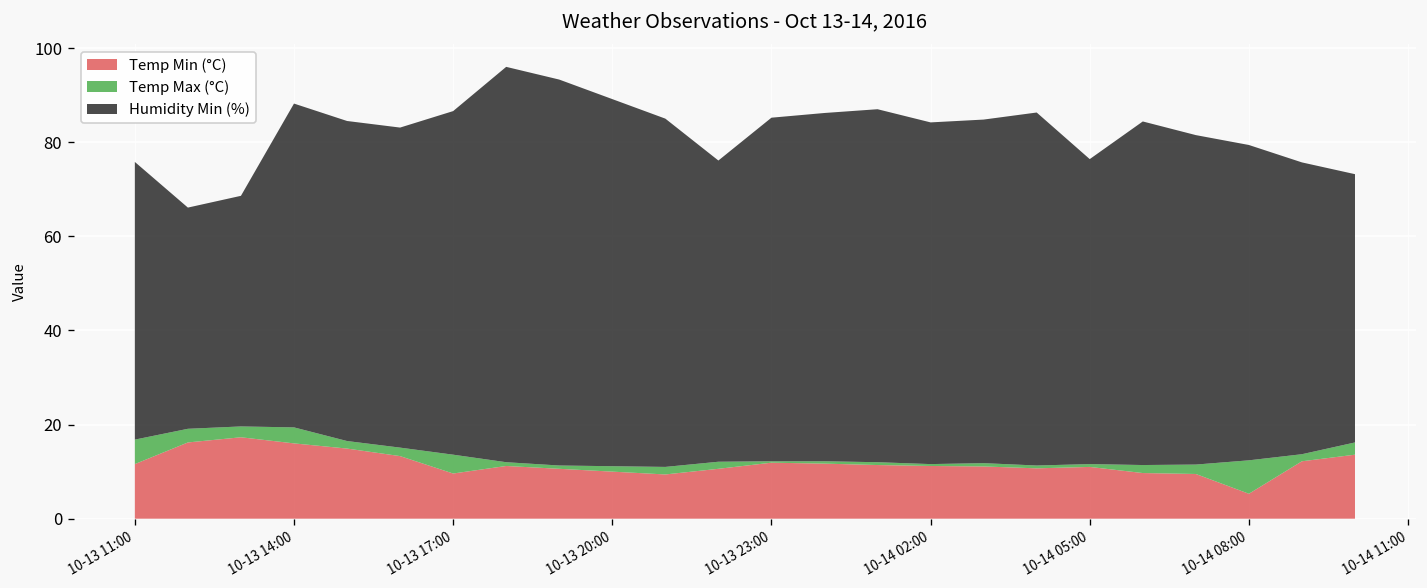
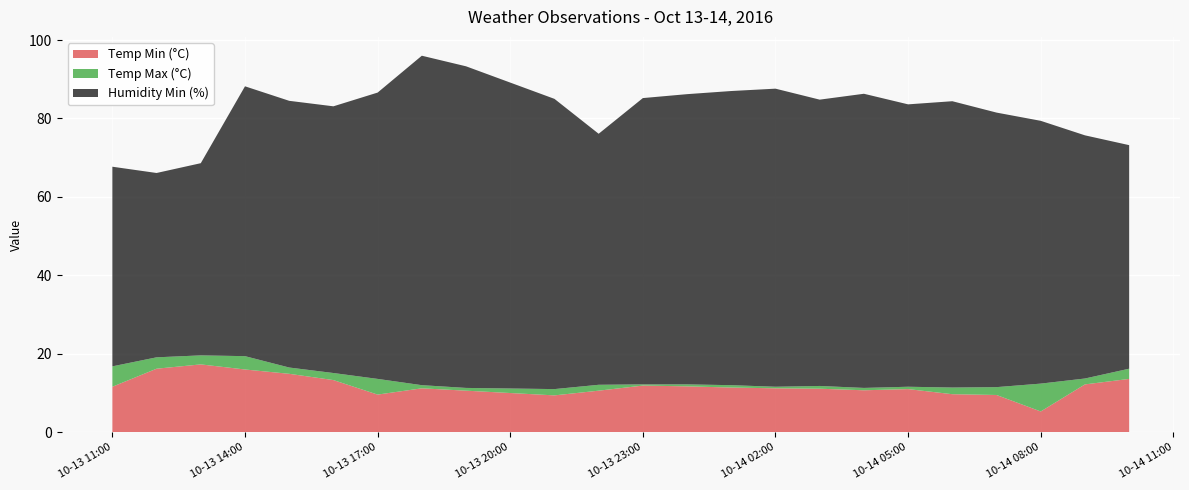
Humidity Min (%), 10-13 11:00: 59 -> 51
Humidity Min (%), 10-14 02:00: 73 -> 76
Humidity Min (%), 10-14 05:00: 65 -> 72
